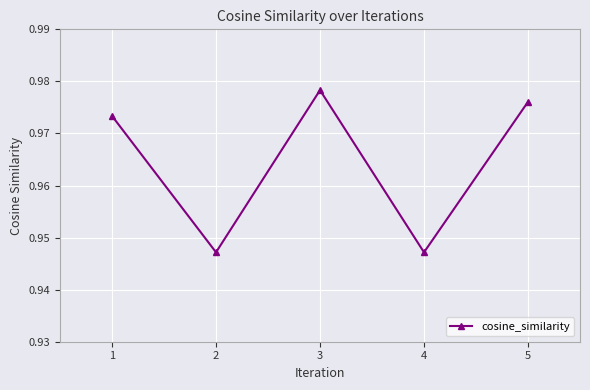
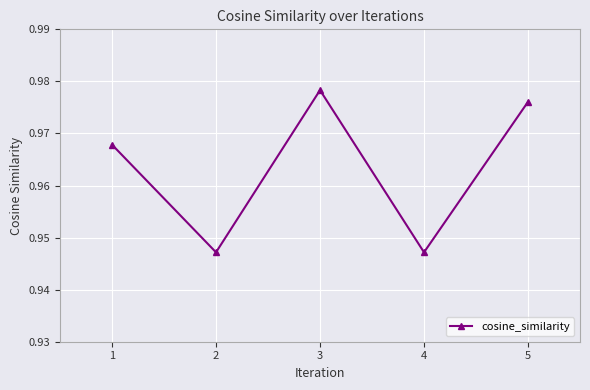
1: 0.973 -> 0.968
